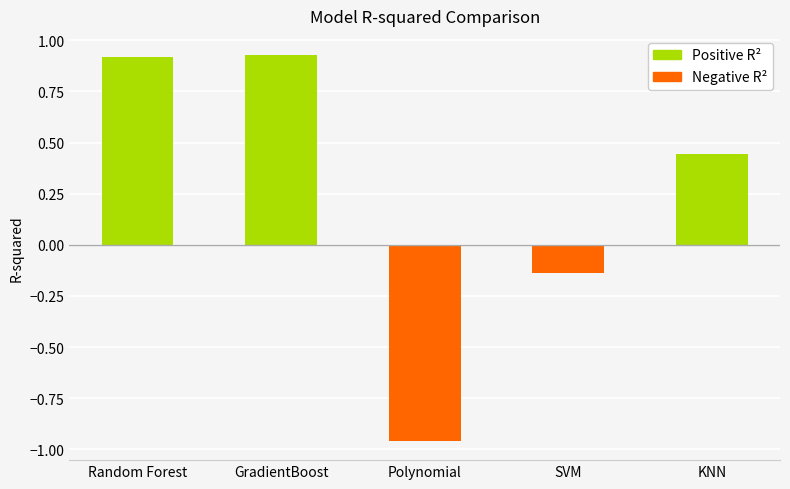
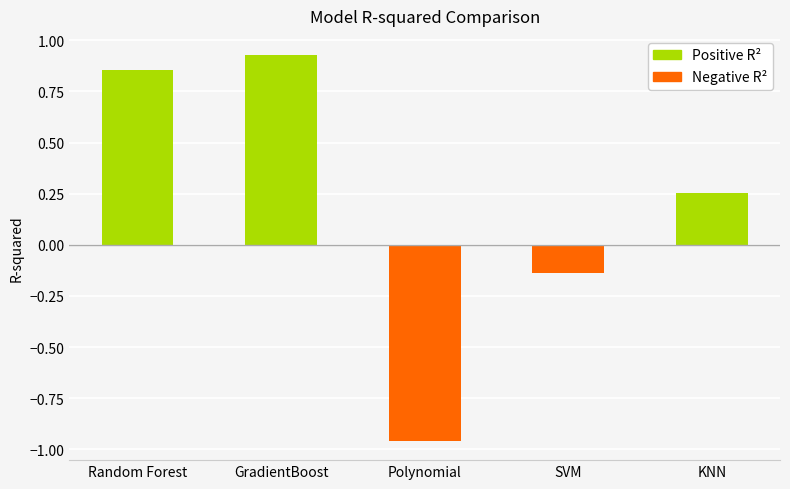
Random Forest: 0.92 -> 0.85
KNN: 0.44 -> 0.25
